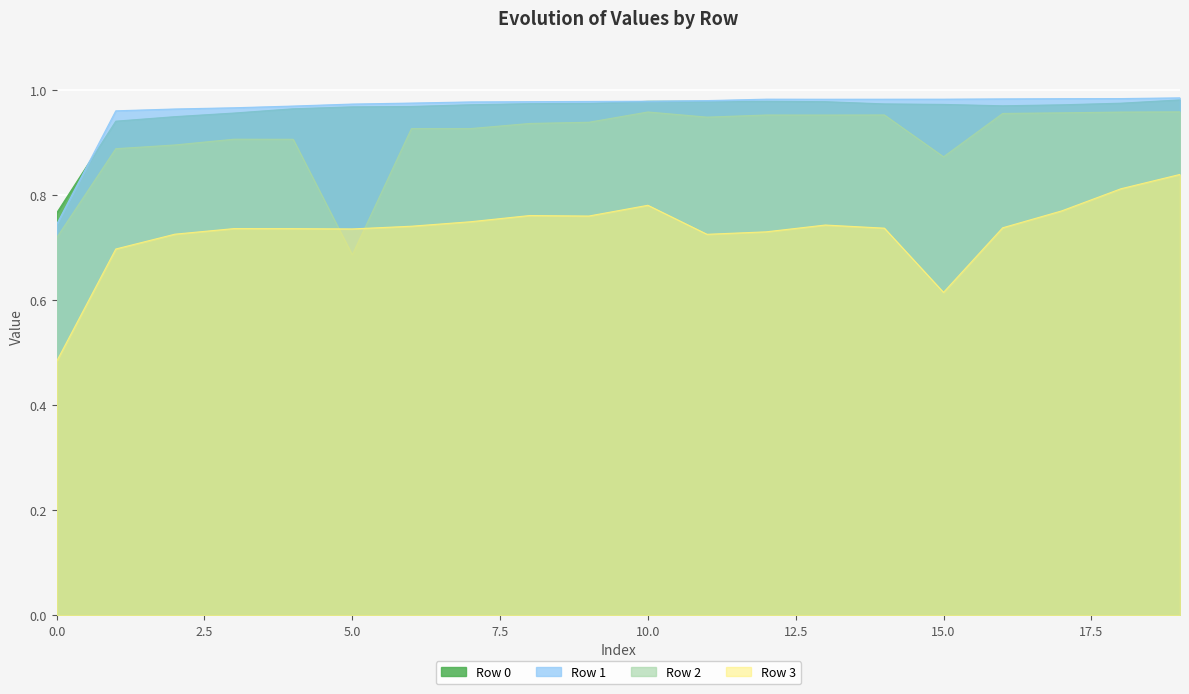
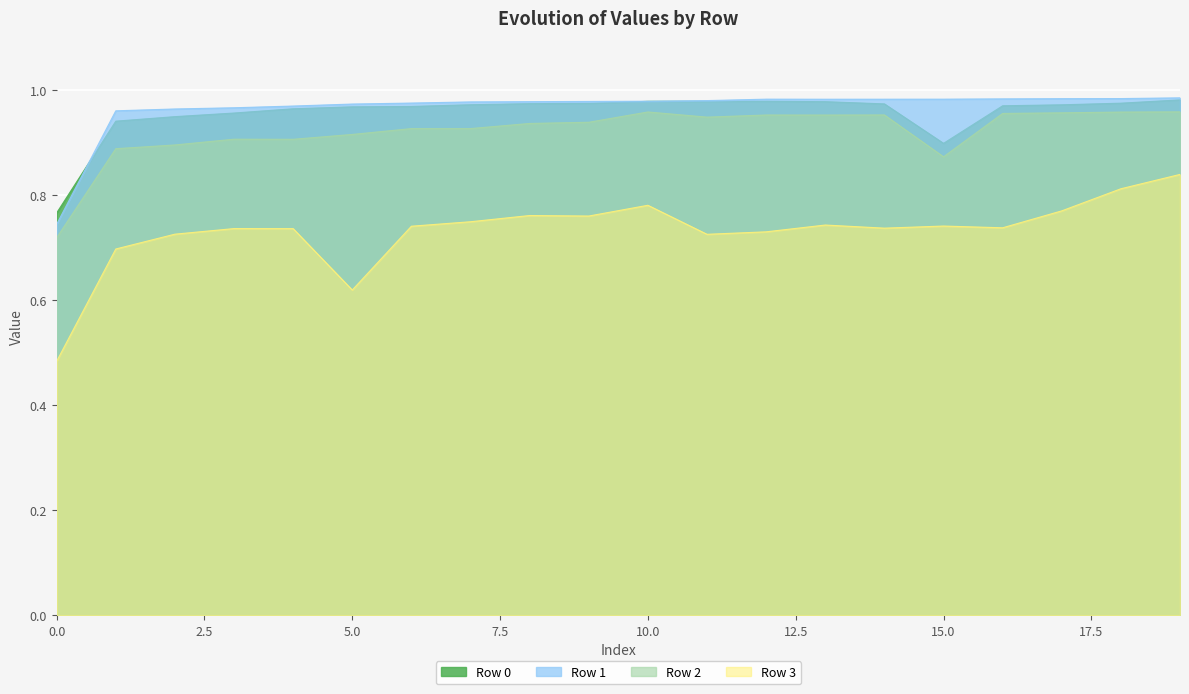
Row 2, 5.0: 0.69 -> 0.92
Row 3, 5.0: 0.74 -> 0.62
Row 0, 15.0: 0.97 -> 0.90
Row 3, 15.0: 0.62 -> 0.74
